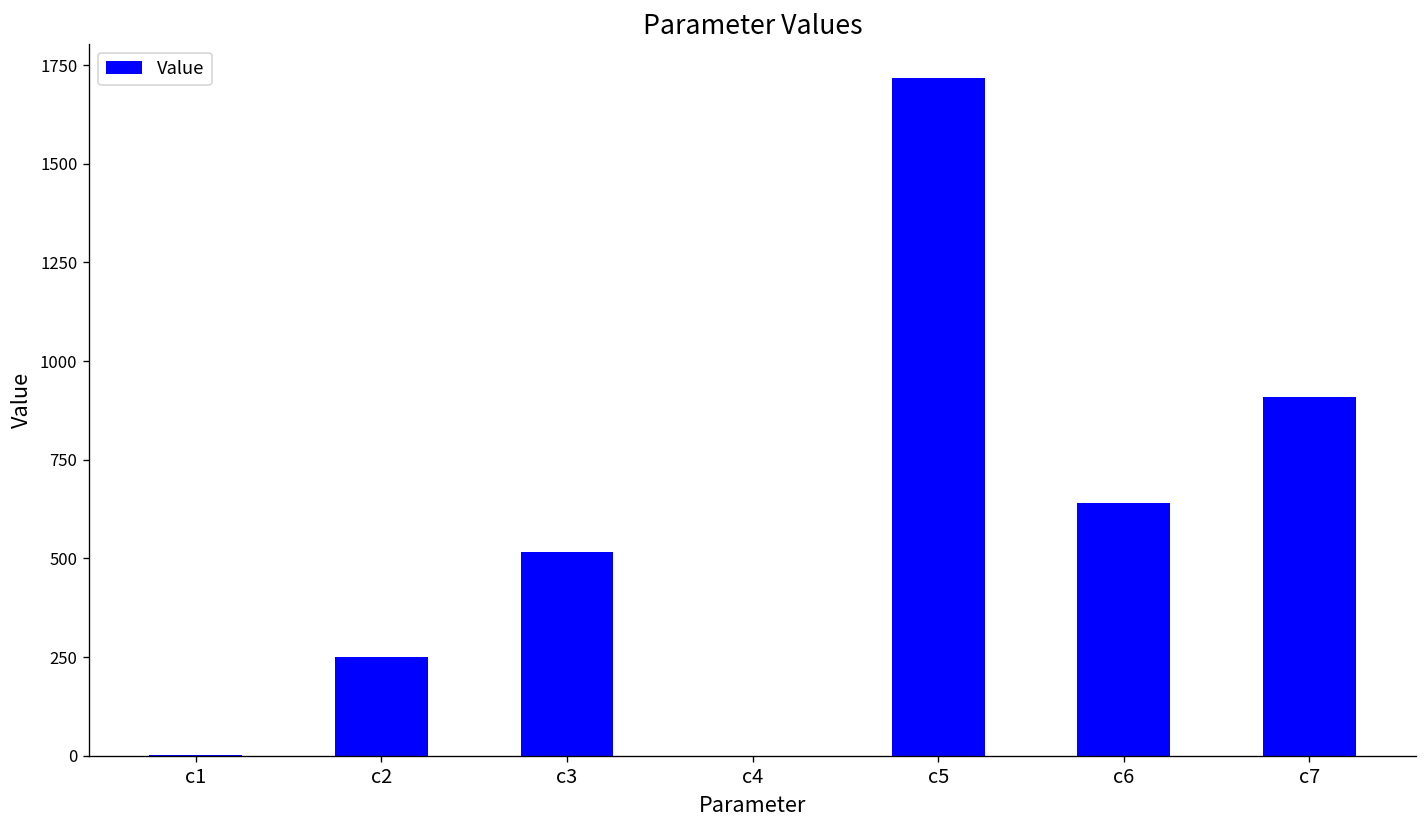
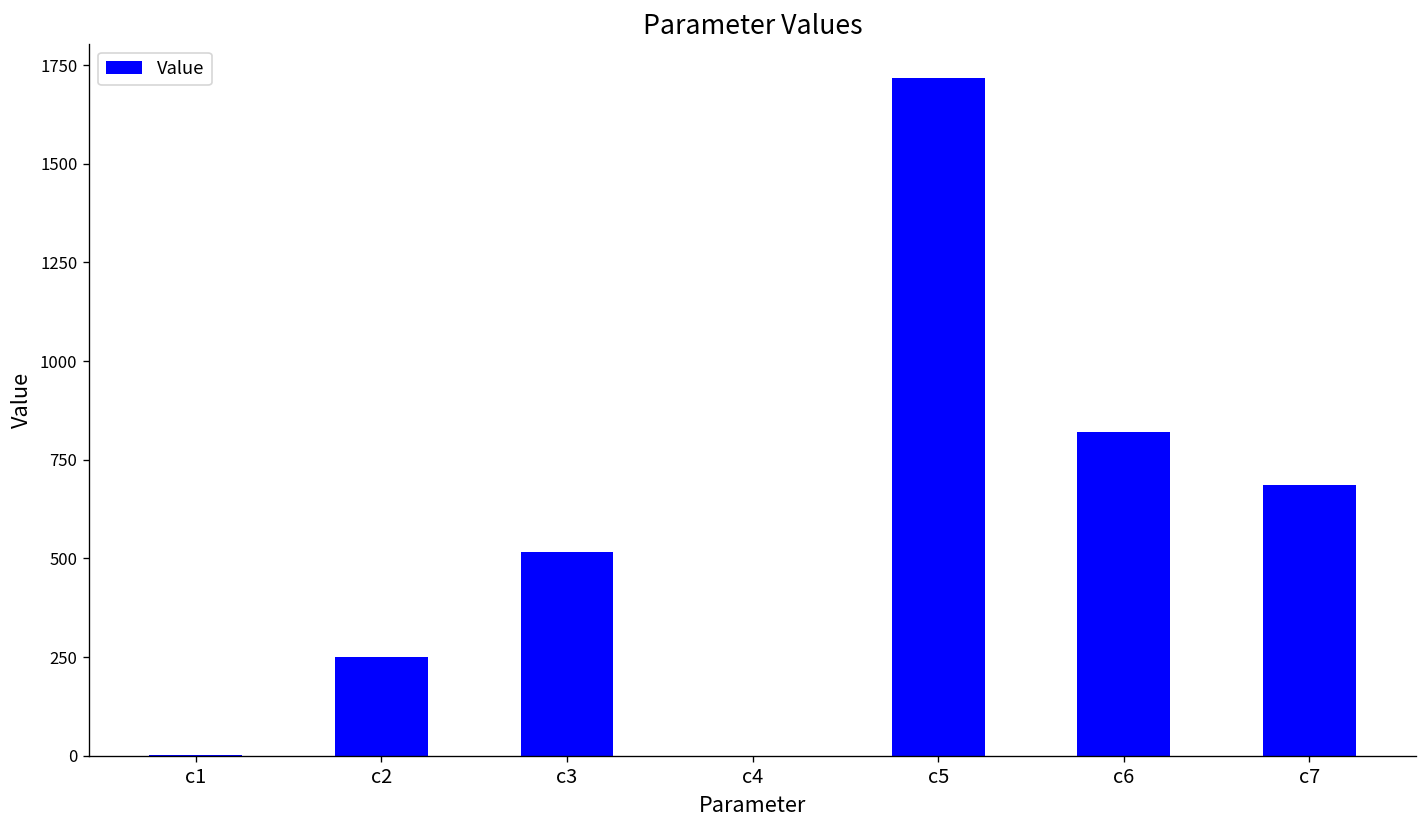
c6: 640 -> 820
c7: 910 -> 690
